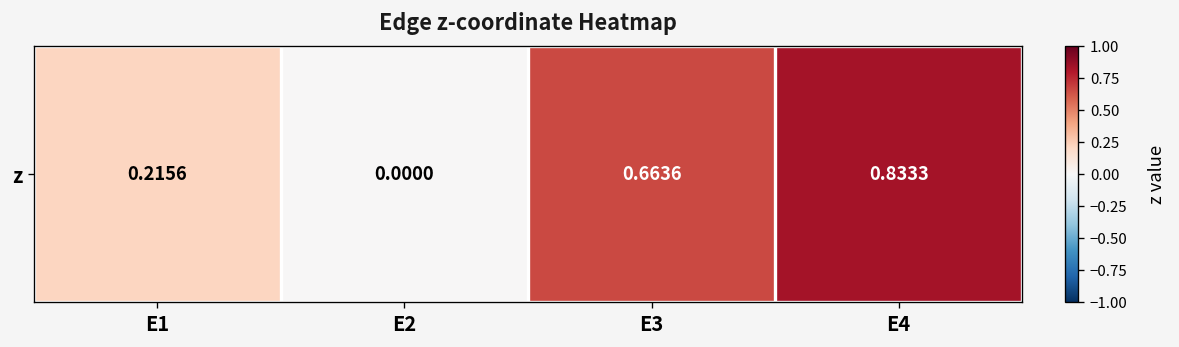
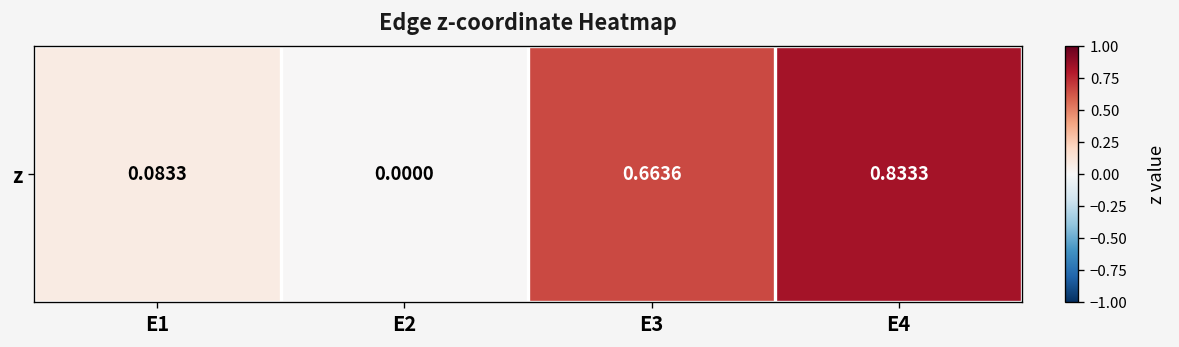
z, E1: 0.2156 -> 0.0833
